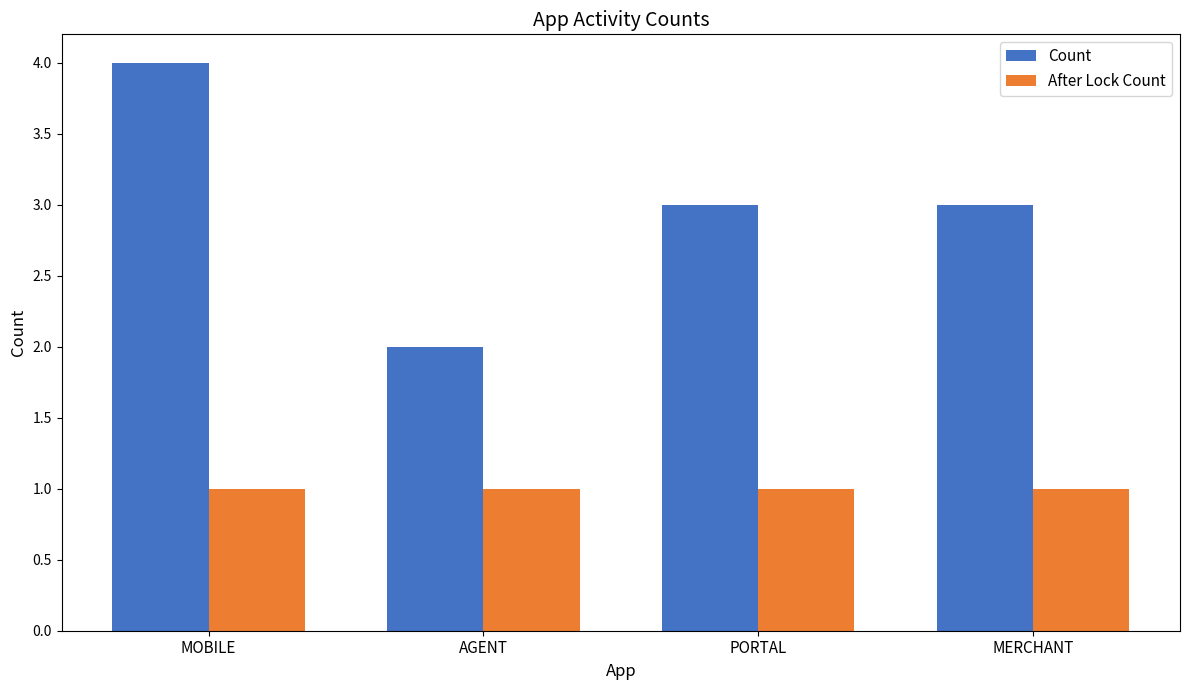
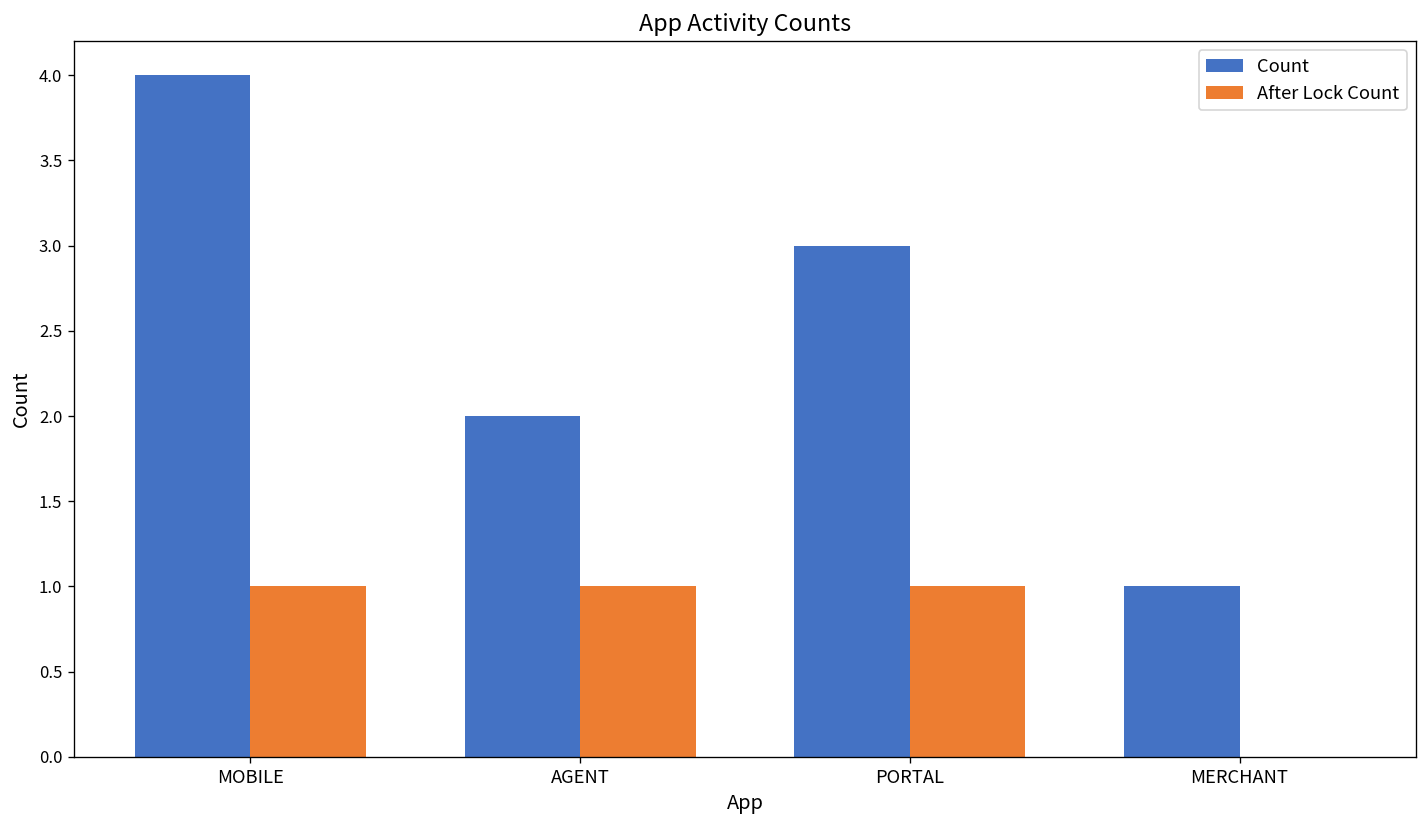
Count, MERCHANT: 3 -> 1
After Lock Count, MERCHANT: 1 -> 0
